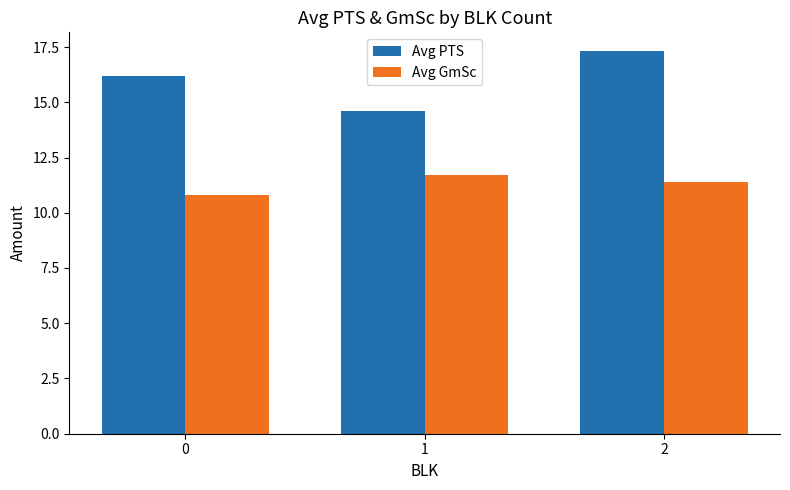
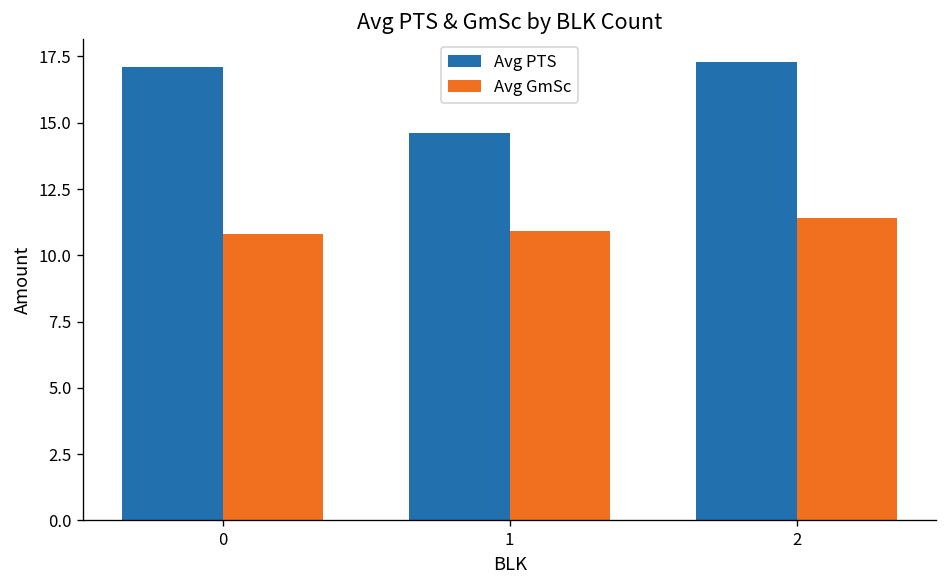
Avg PTS, 0: 16.2 -> 17.1
Avg GmSc, 1: 11.7 -> 10.9
